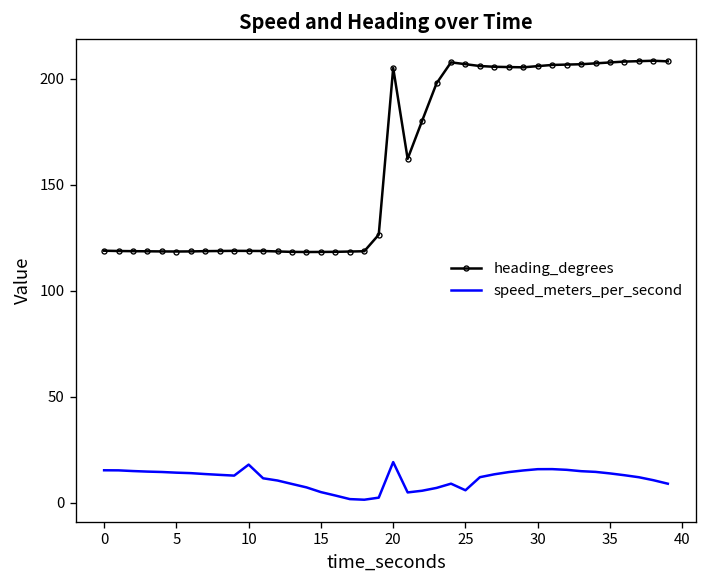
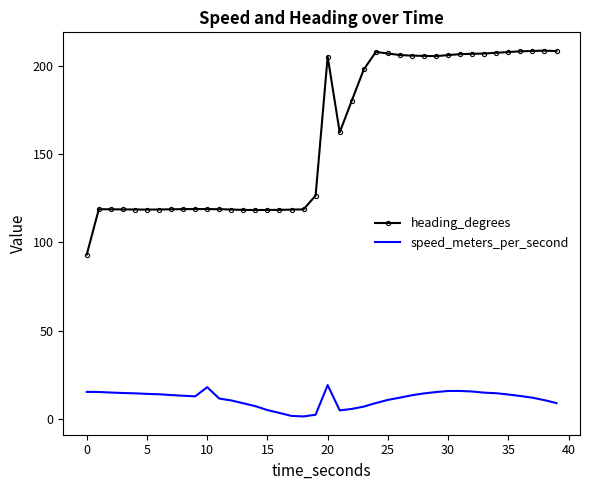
heading_degrees, 0: 119 -> 93
speed_meters_per_second, 25: 6 -> 11
